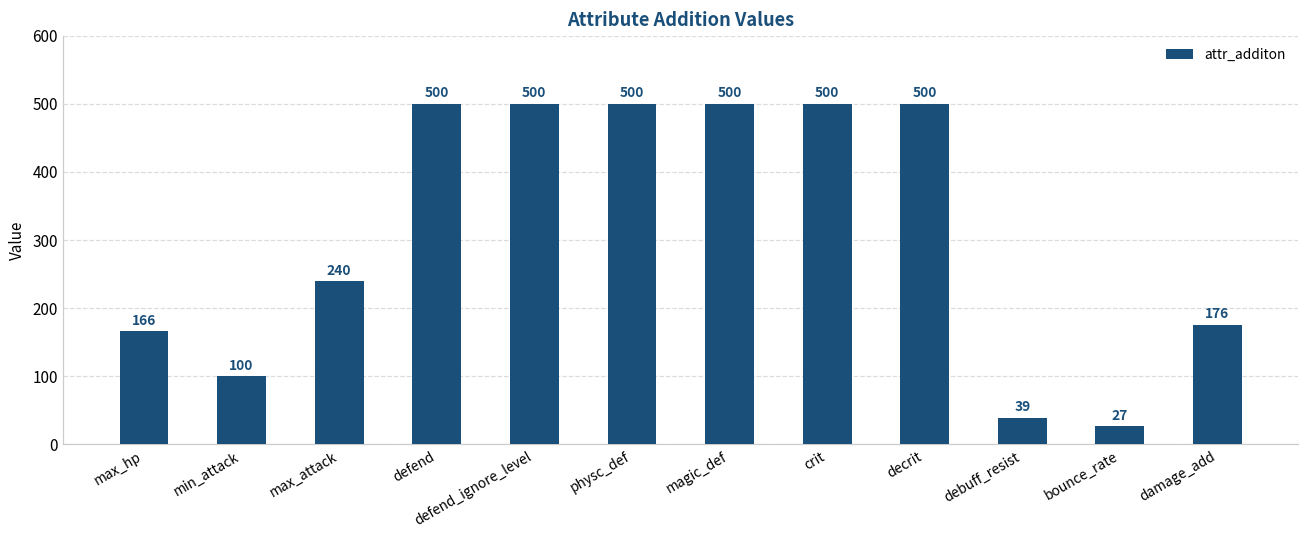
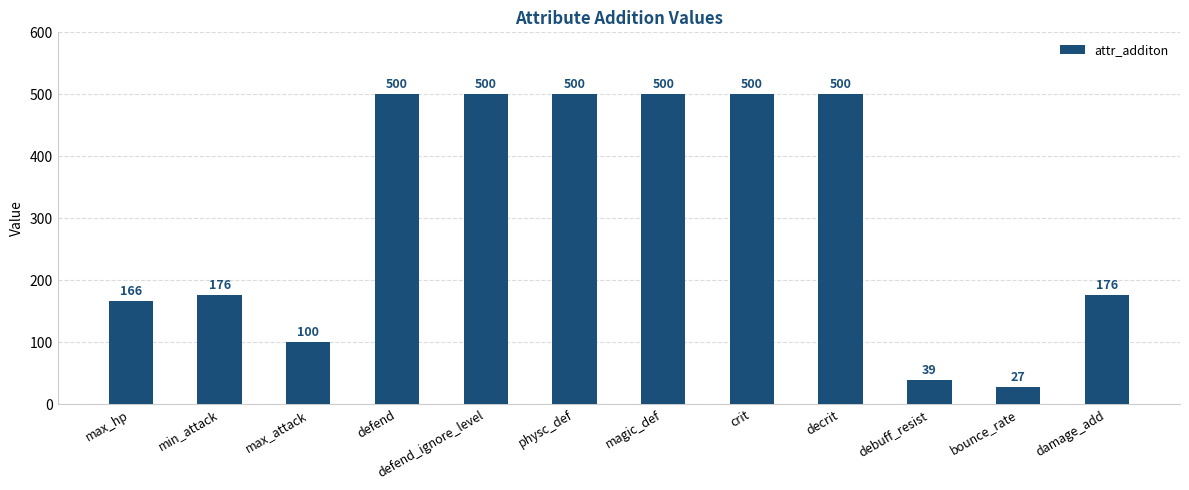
min_attack: 100 -> 176
max_attack: 240 -> 100
